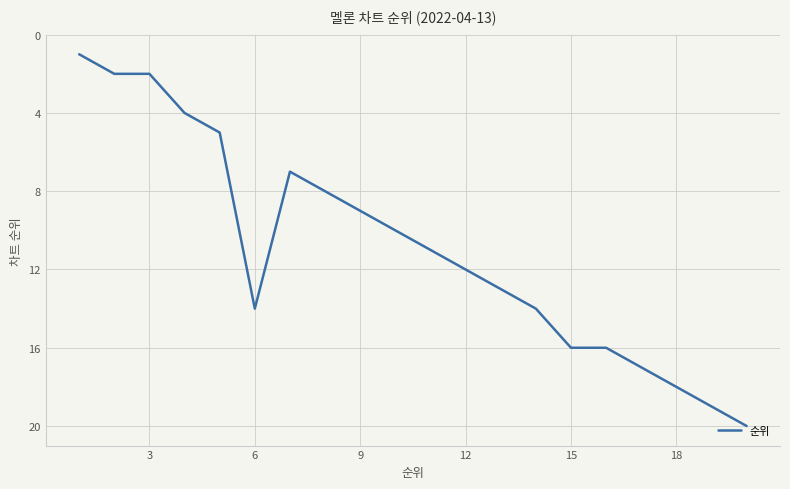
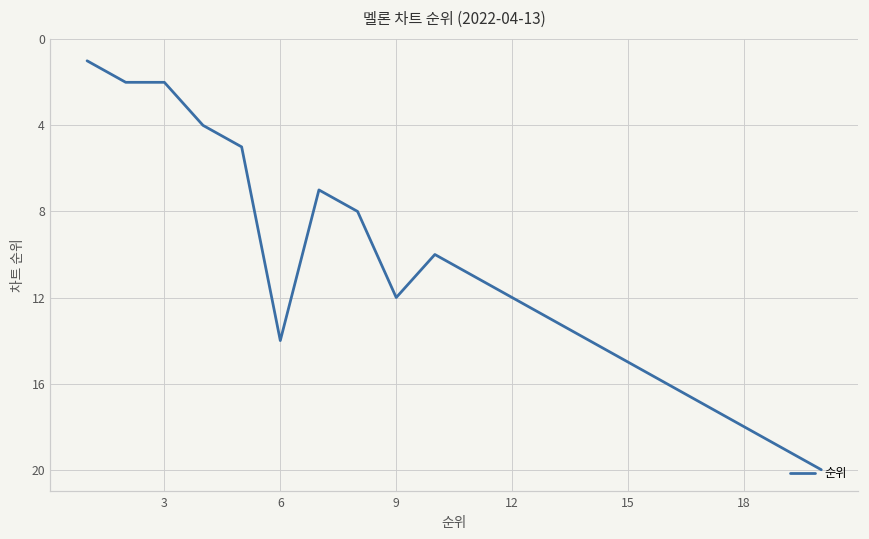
9: 9 -> 12
15: 16 -> 15
